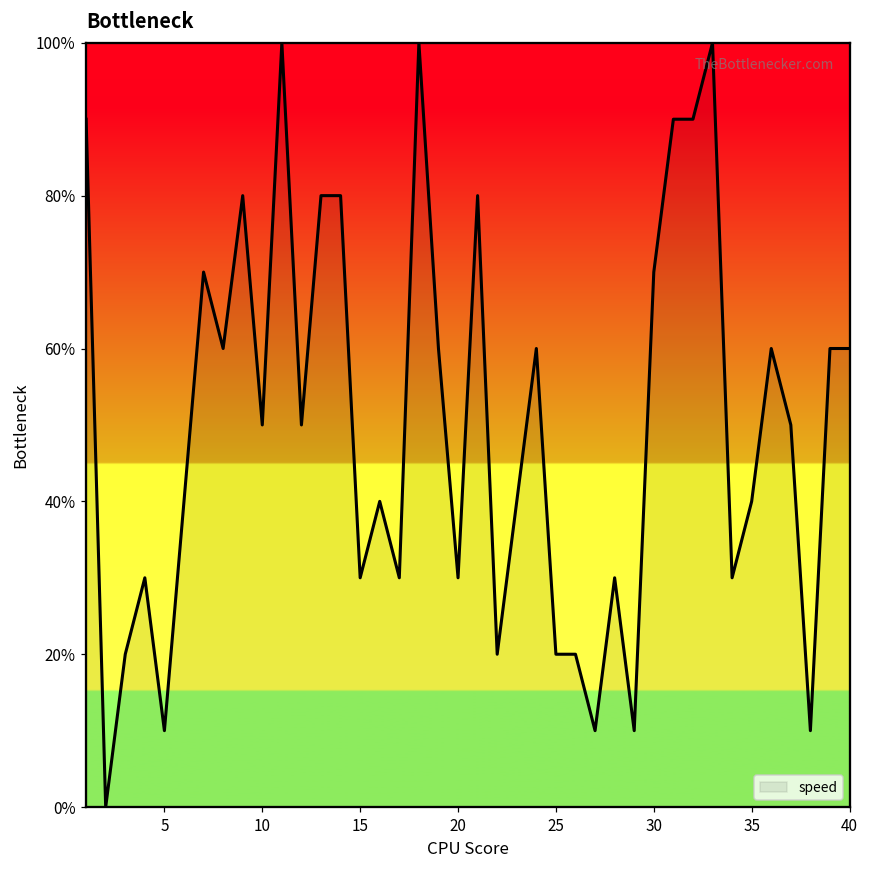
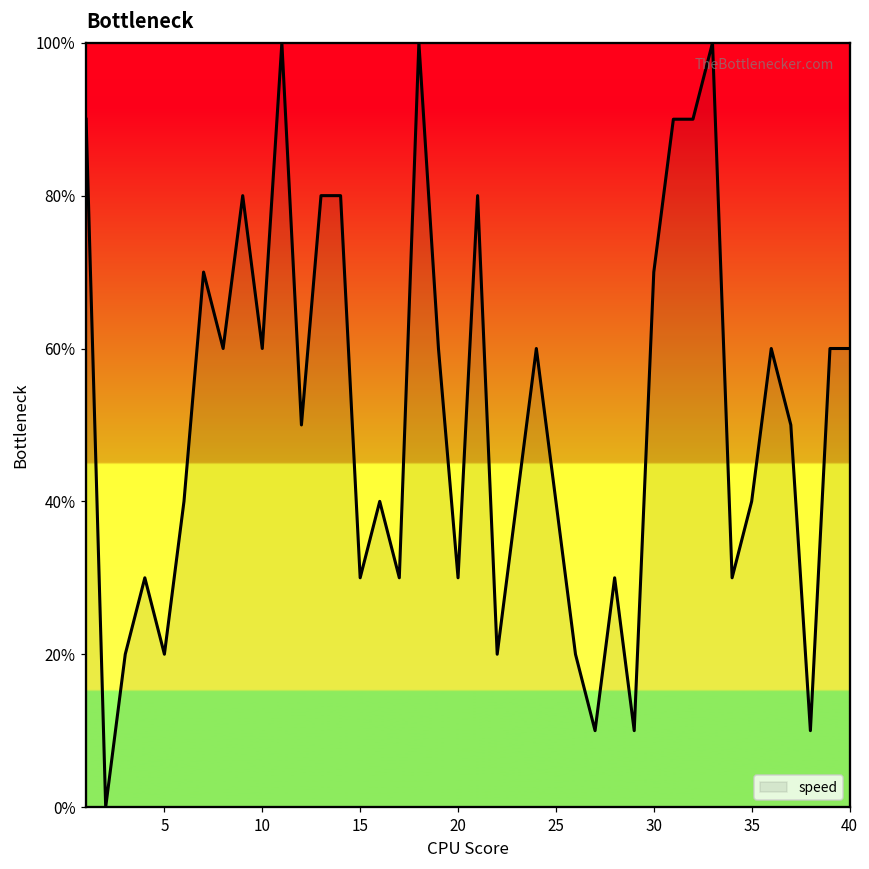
5: 10% -> 20%
10: 50% -> 60%
25: 20% -> 40%
